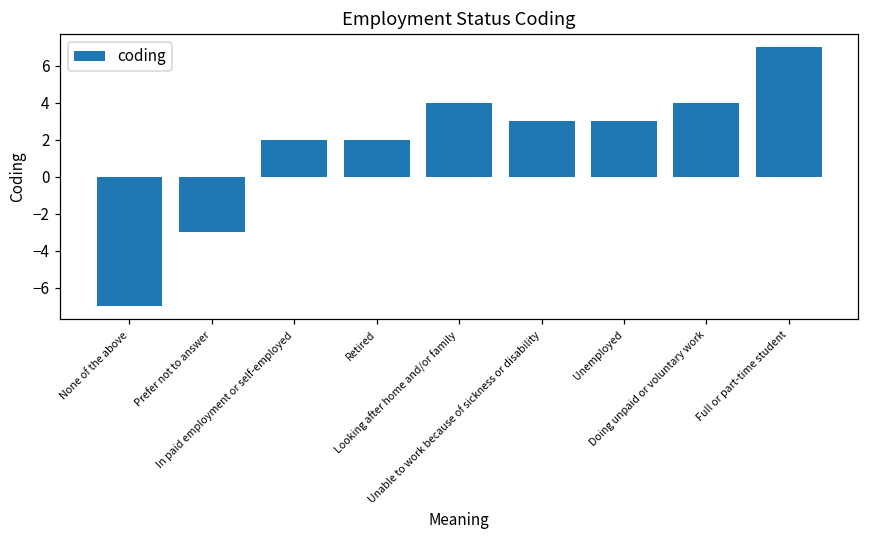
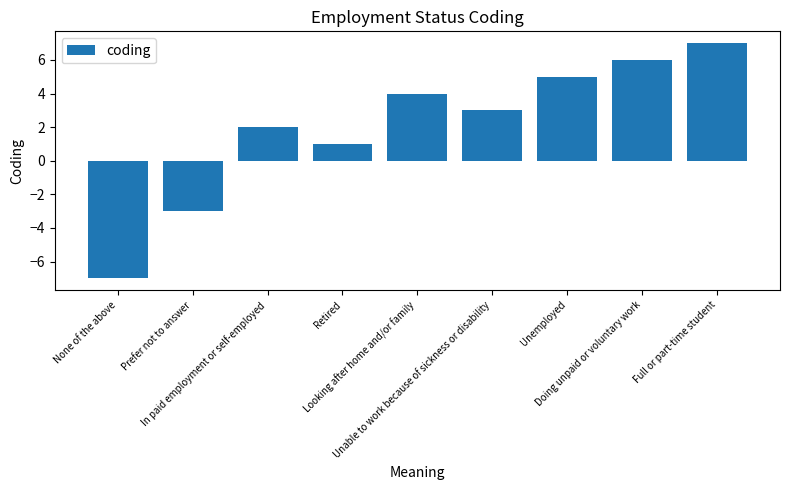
Retired: 2 -> 1
Unemployed: 3 -> 5
Doing unpaid or voluntary work: 4 -> 6
